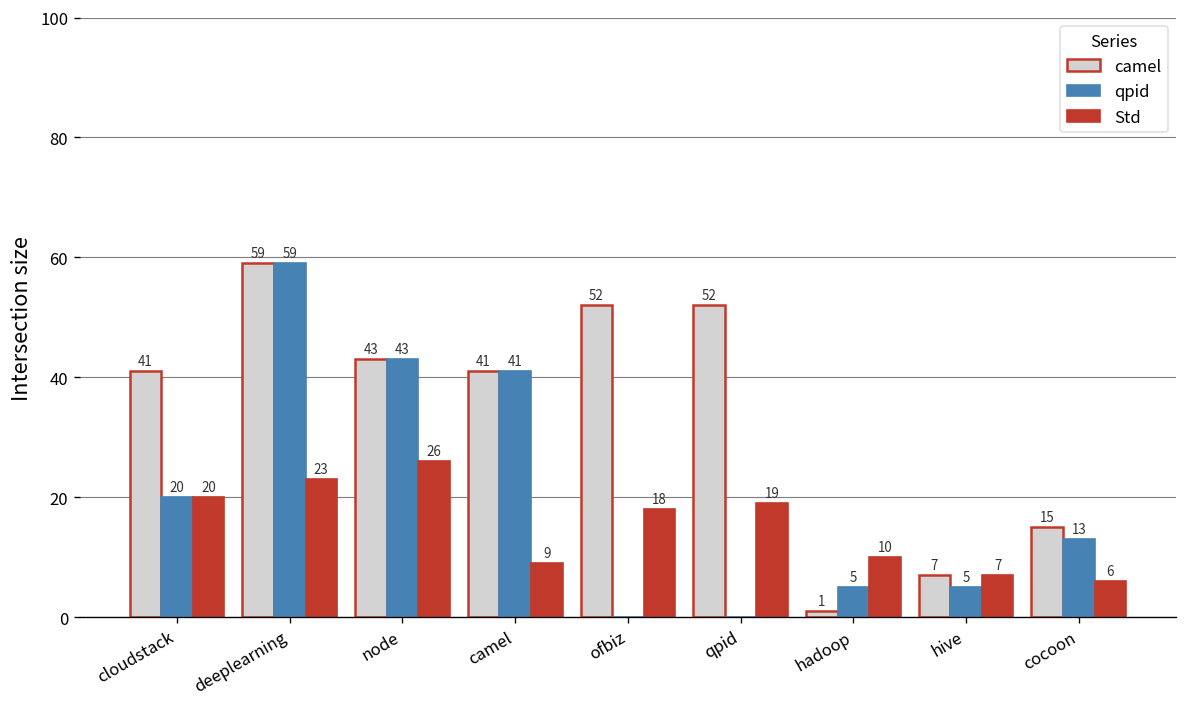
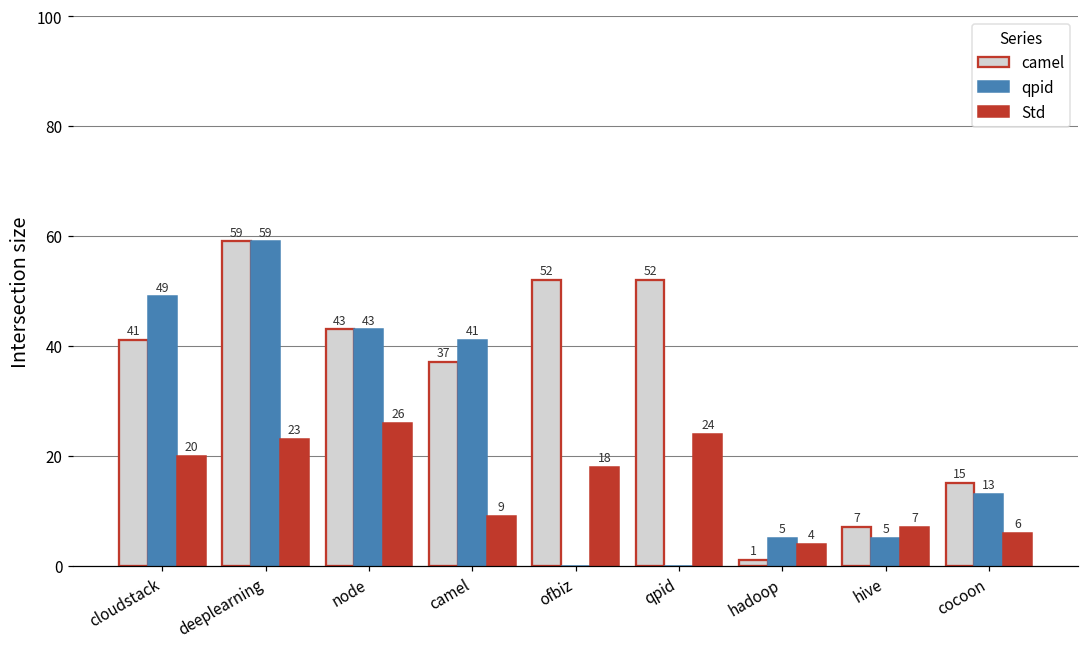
qpid, cloudstack: 20 -> 49
camel, camel: 41 -> 37
Std, qpid: 19 -> 24
Std, hadoop: 10 -> 4
